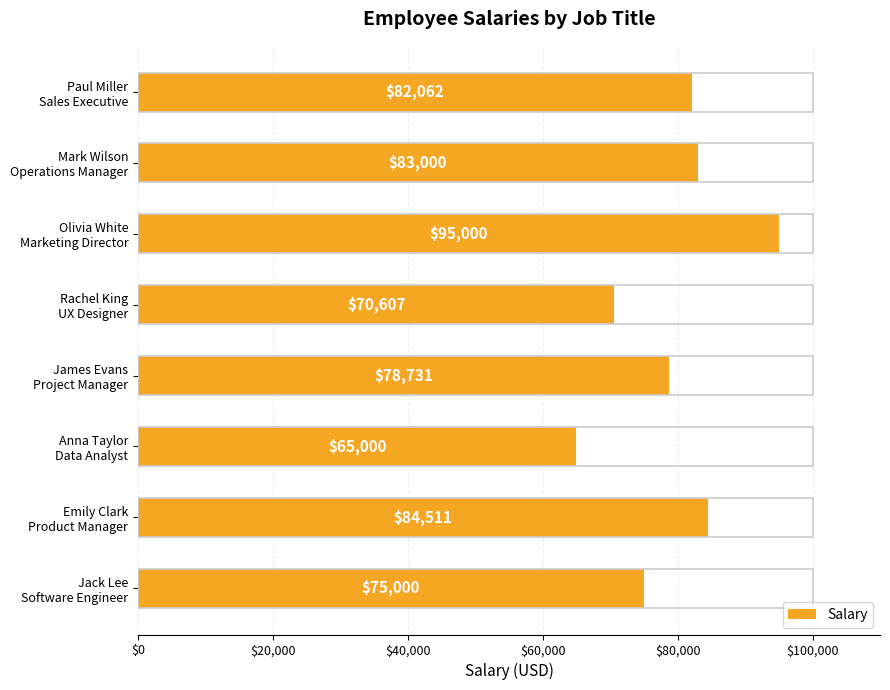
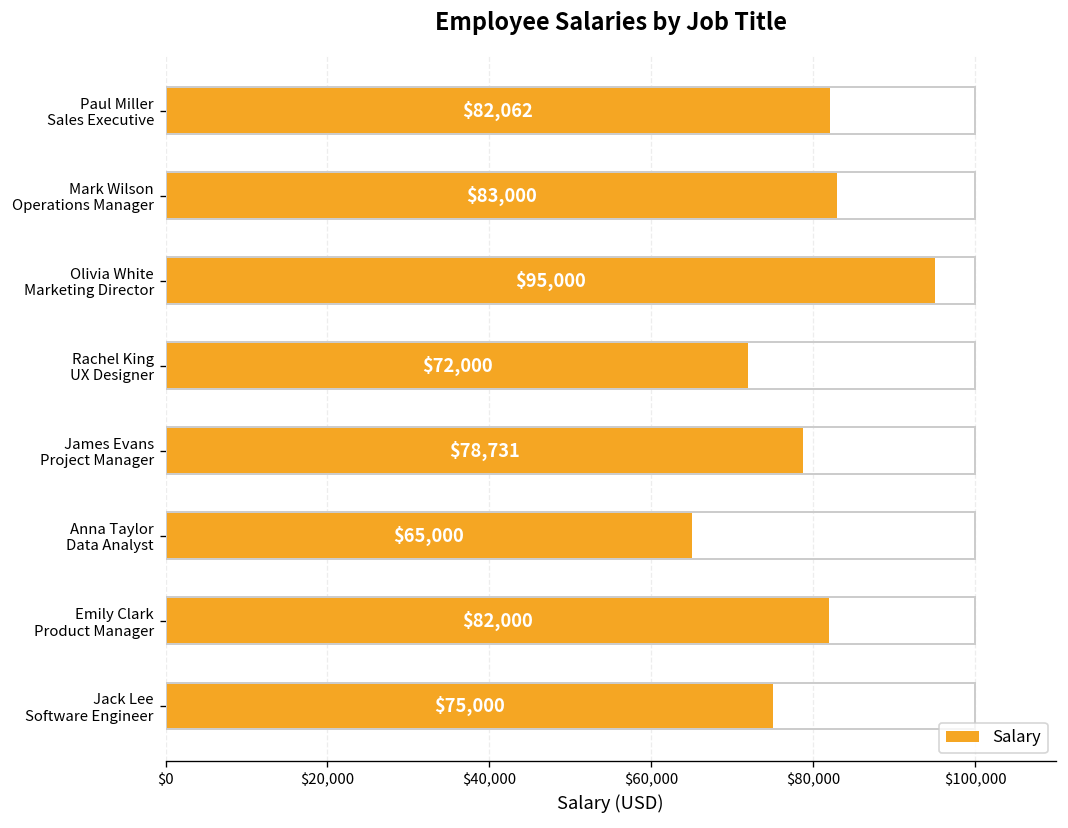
Salary, Rachel King UX Designer: $70,607 -> $72,000
Salary, Emily Clark Product Manager: $84,511 -> $82,000
